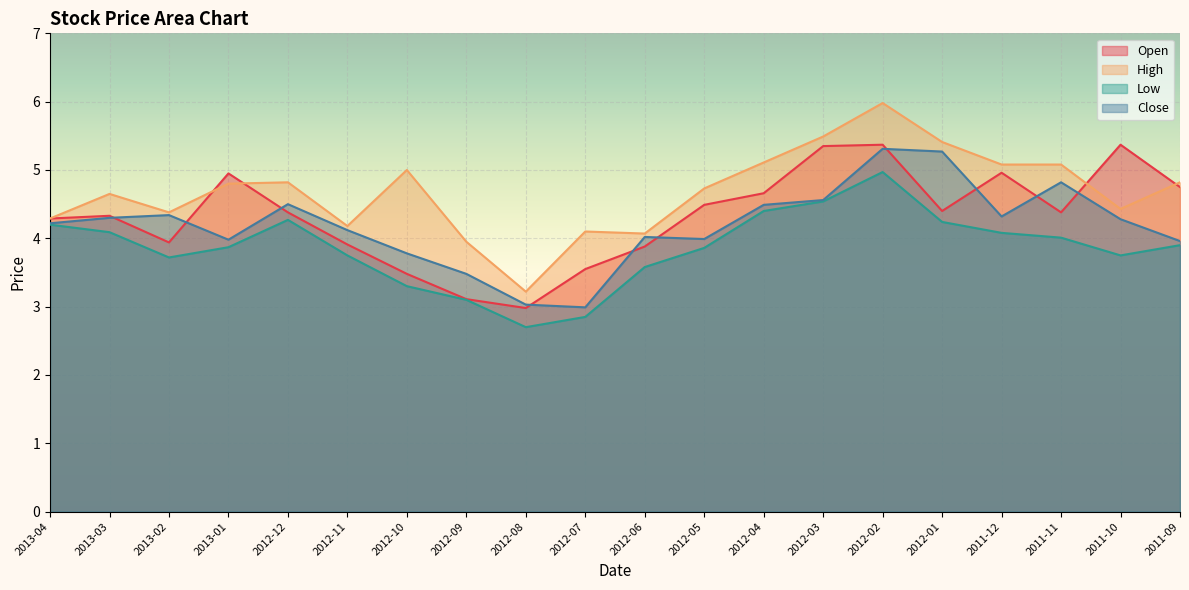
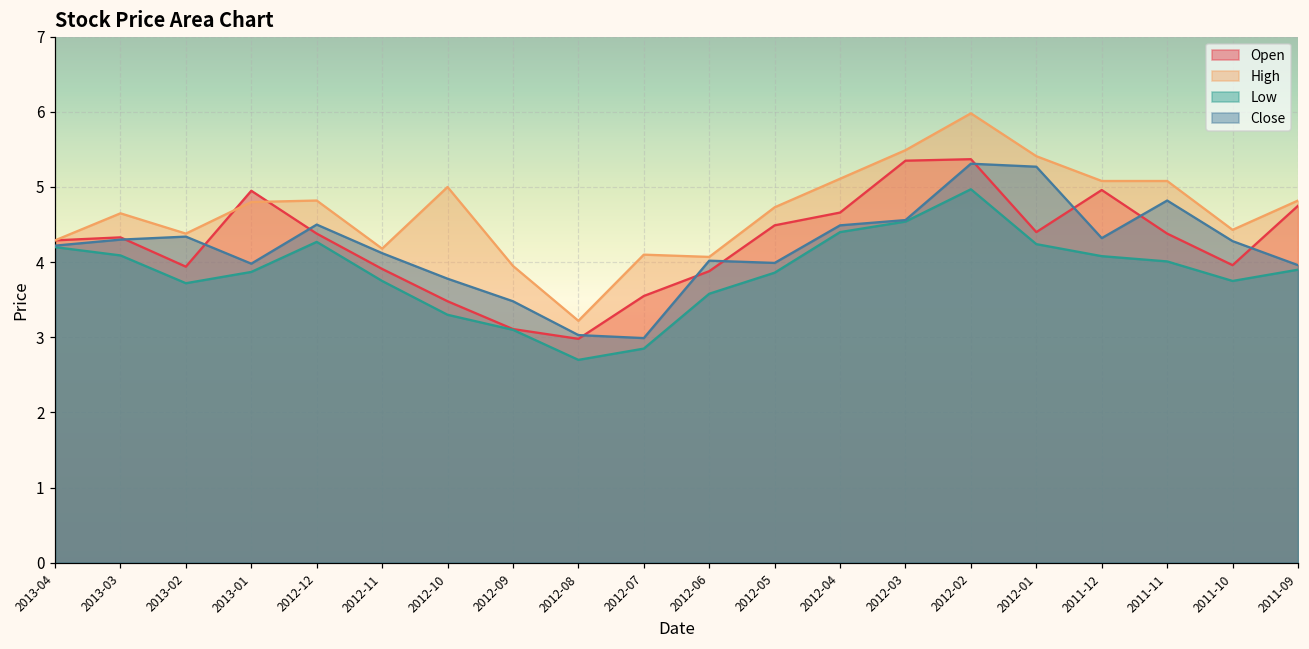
Open, 2011-10: 5.4 -> 4.0
